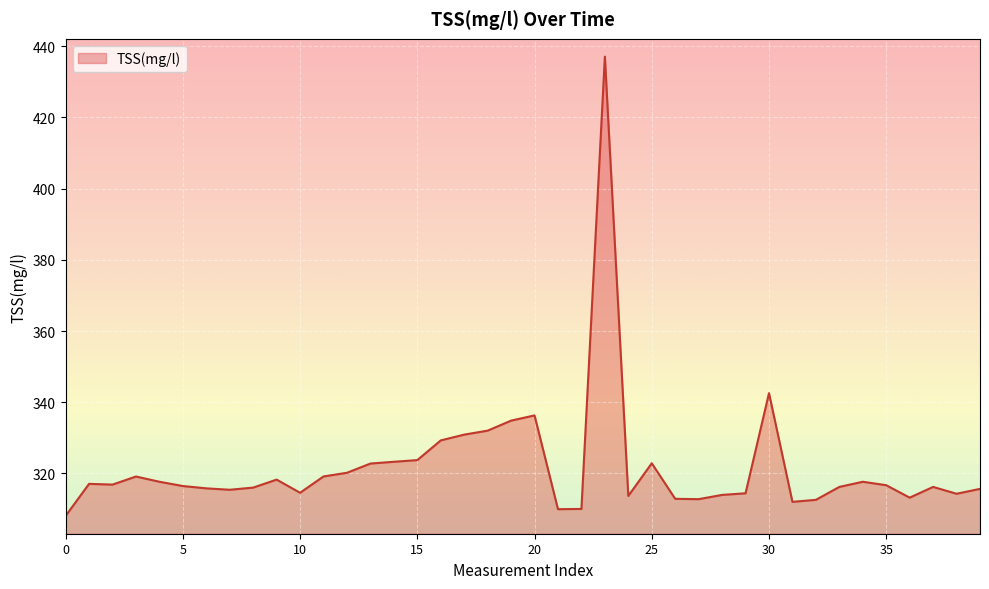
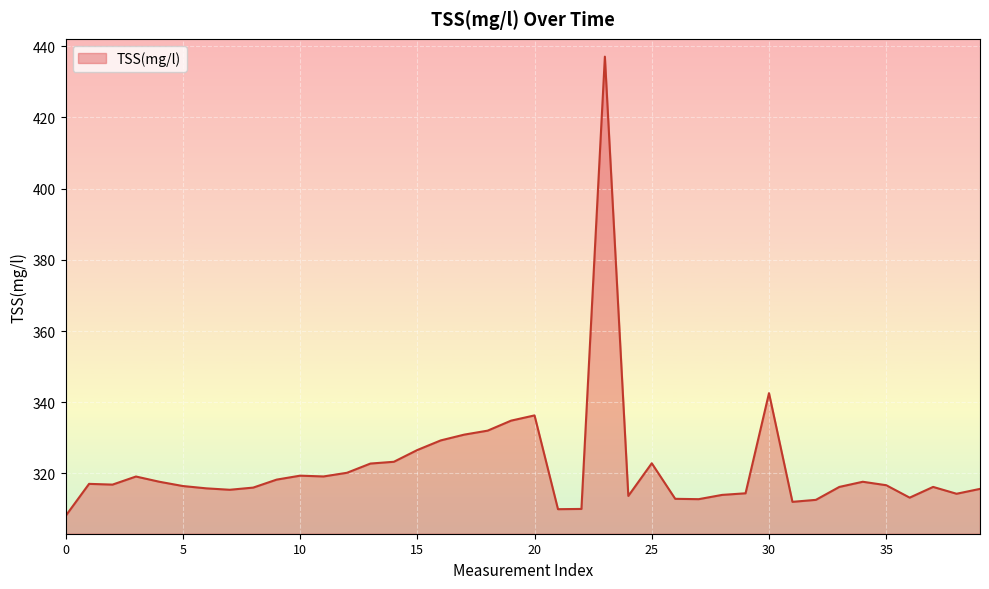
10: 315 -> 319
15: 324 -> 327
